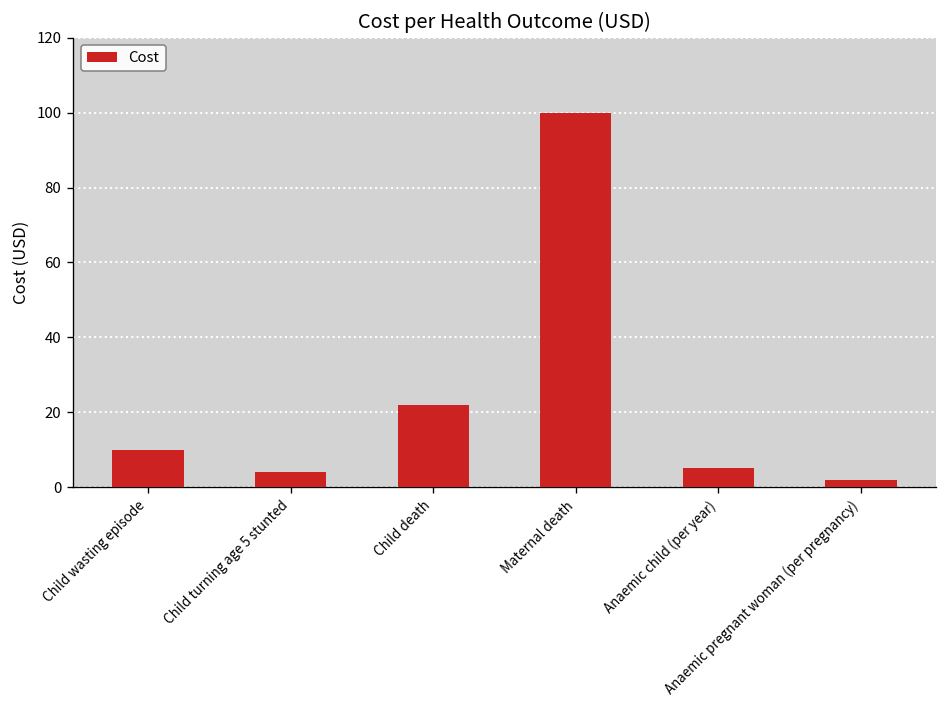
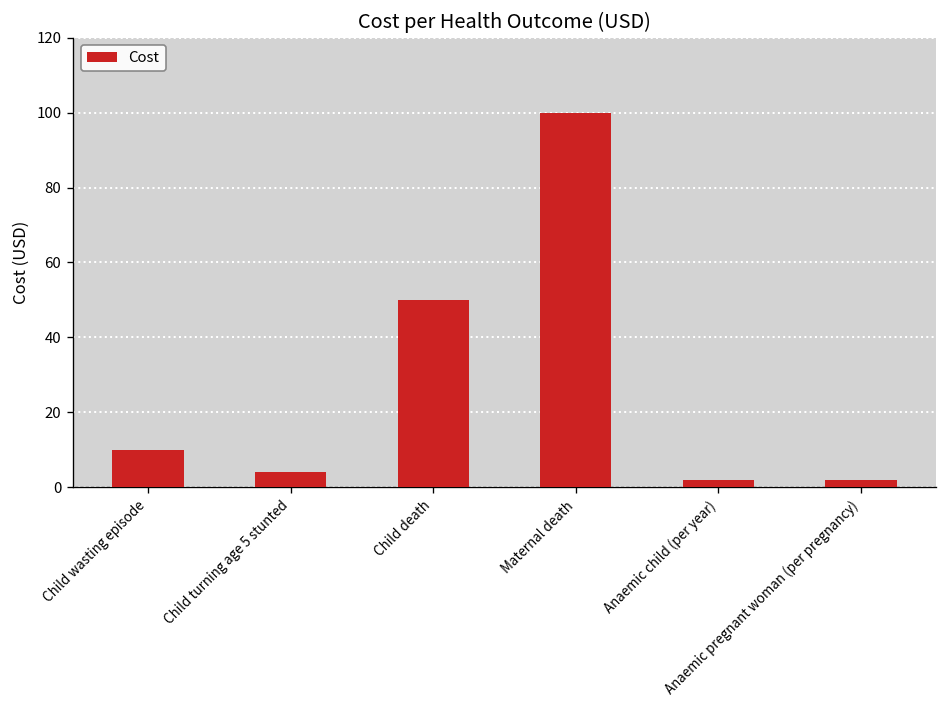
Child death: 22 -> 50
Anaemic child (per year): 5 -> 2
